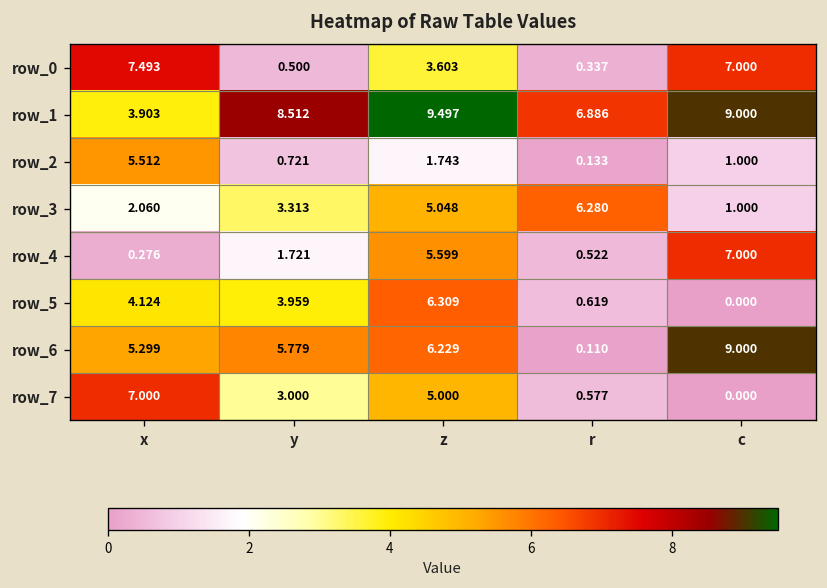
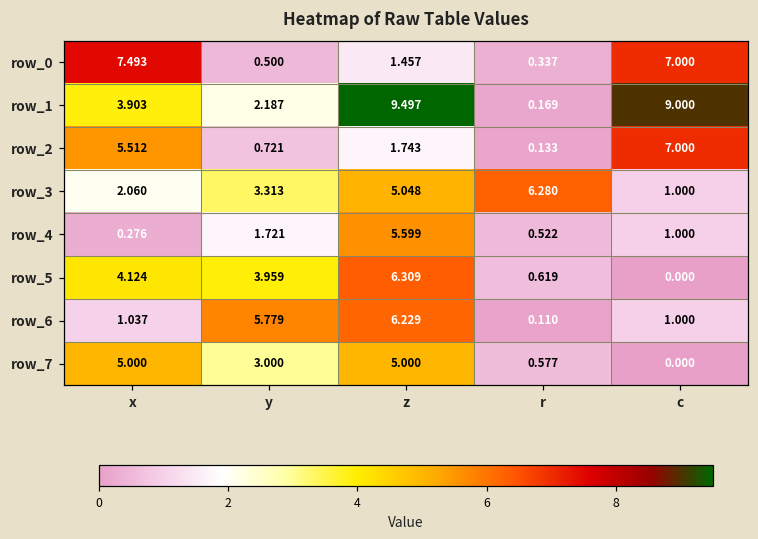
row_0, z: 3.603 -> 1.457
row_1, y: 8.512 -> 2.187
row_1, r: 6.886 -> 0.169
row_2, c: 1.000 -> 7.000
row_4, c: 7.000 -> 1.000
row_6, x: 5.299 -> 1.037
row_6, c: 9.000 -> 1.000
row_7, x: 7.000 -> 5.000
